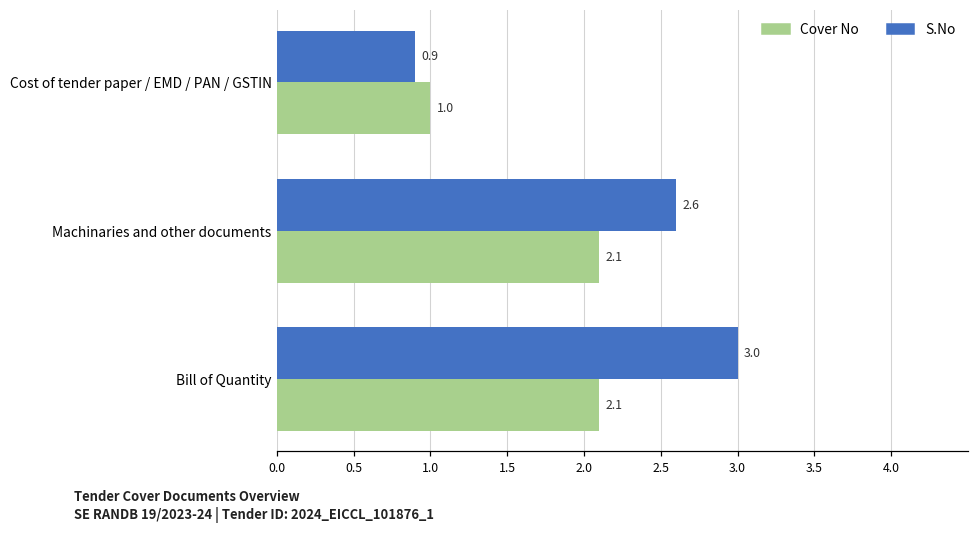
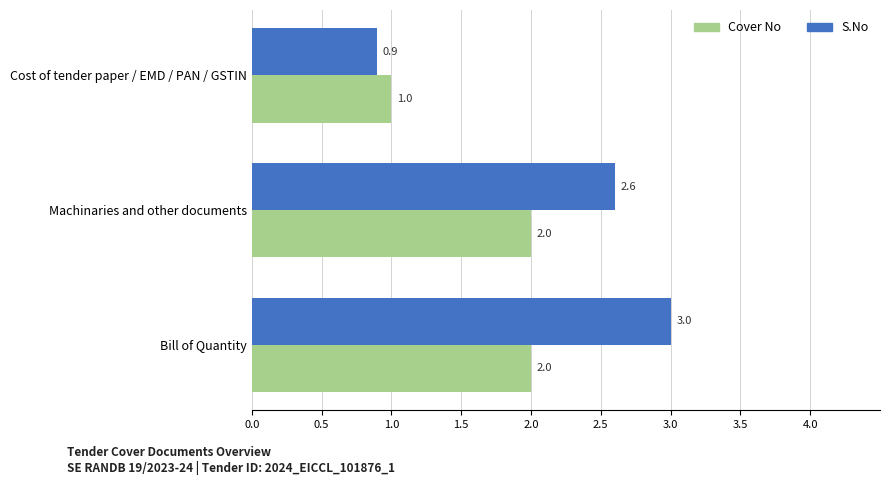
Cover No, Machinaries and other documents: 2.1 -> 2.0
Cover No, Bill of Quantity: 2.1 -> 2.0
